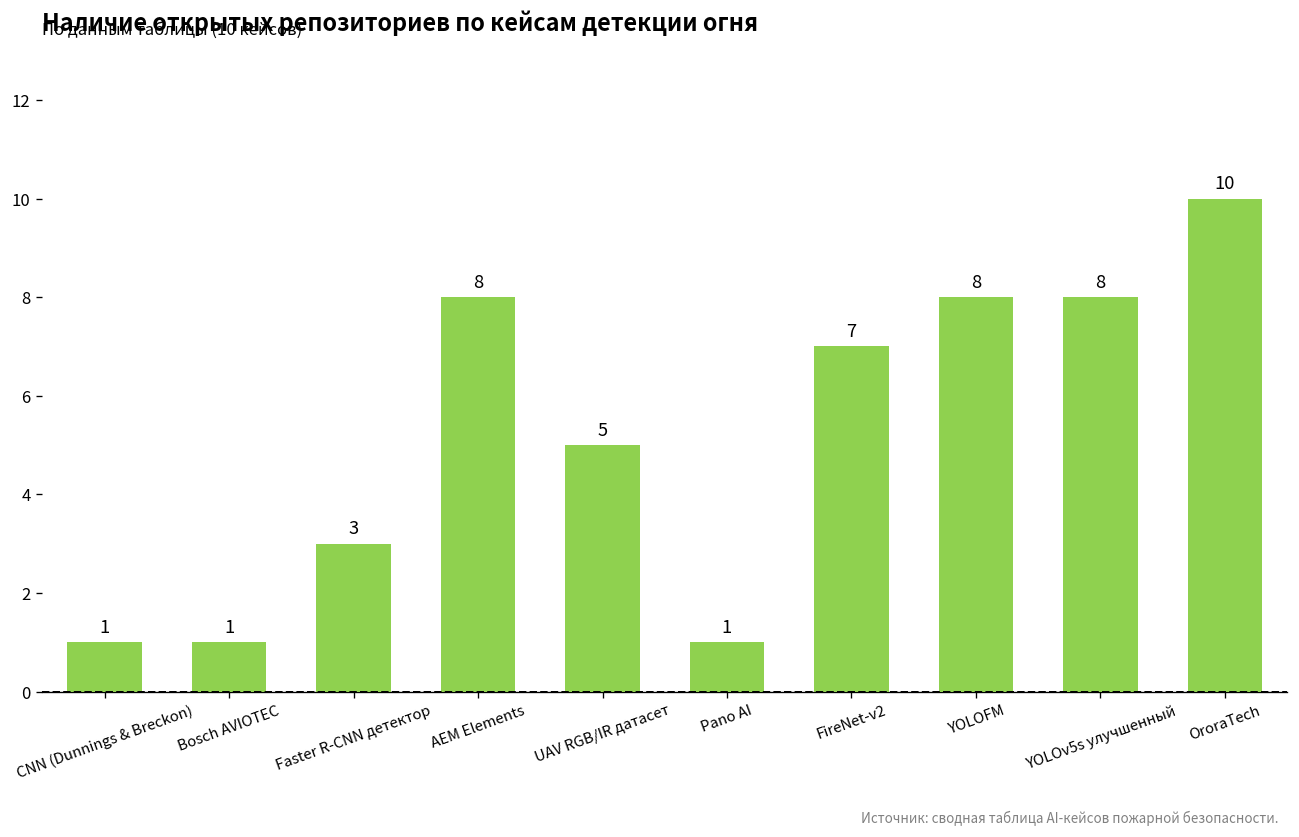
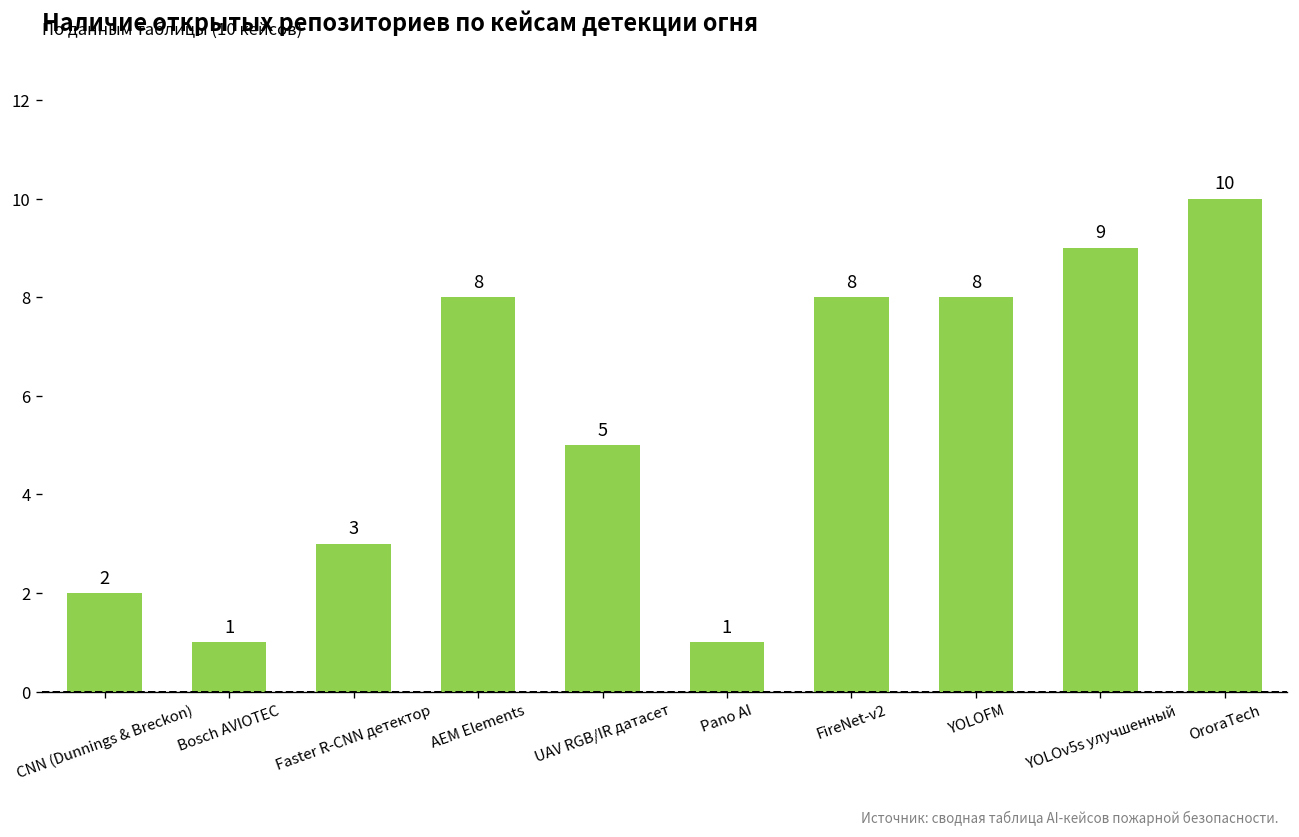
CNN (Dunnings & Breckon): 1 -> 2
FireNet-v2: 7 -> 8
YOLOv5s улучшенный: 8 -> 9
